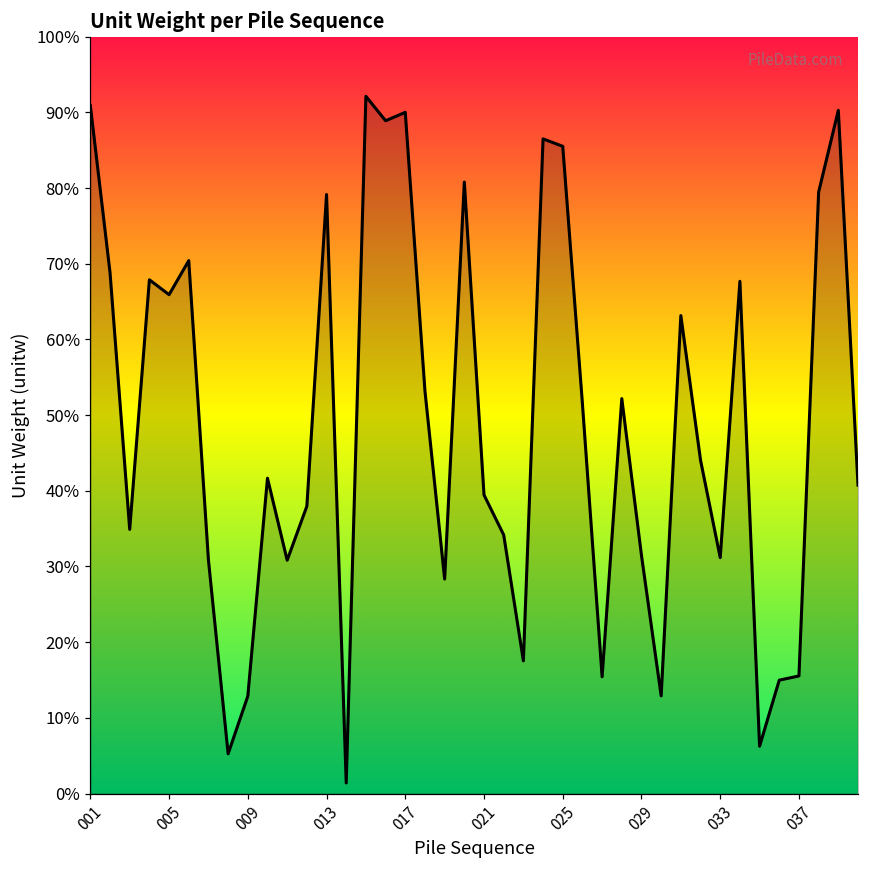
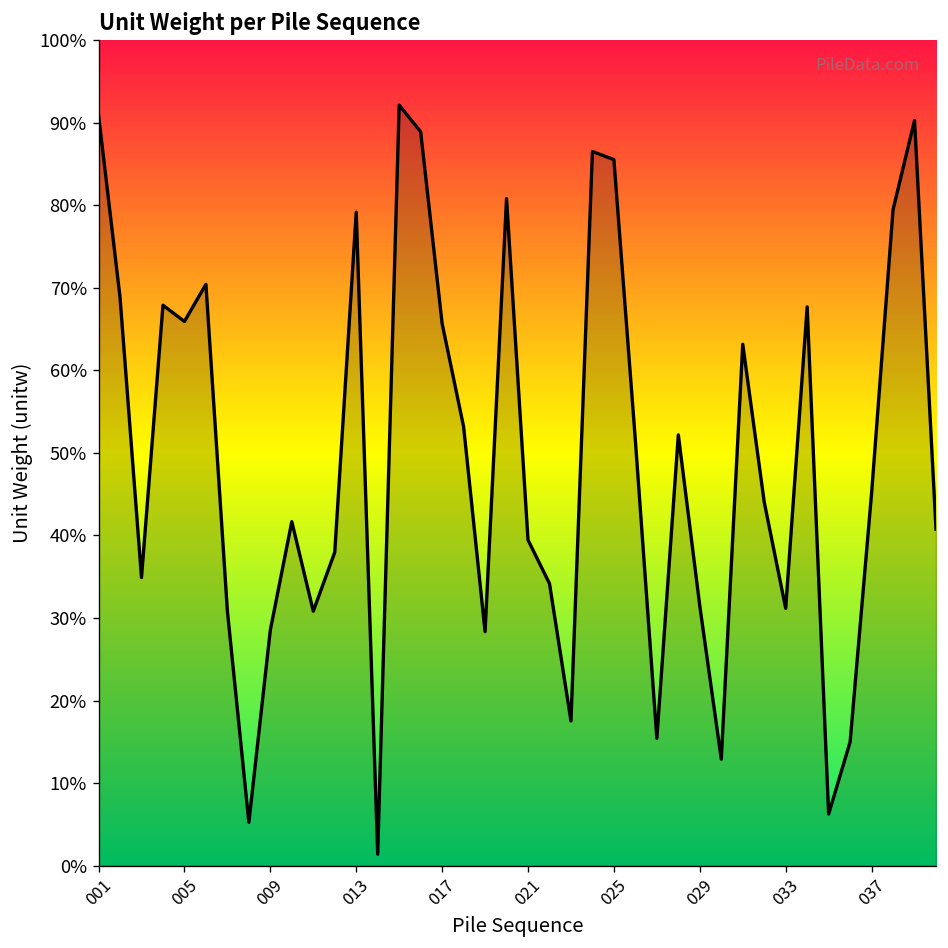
009: 13% -> 29%
017: 90% -> 66%
037: 16% -> 45%
